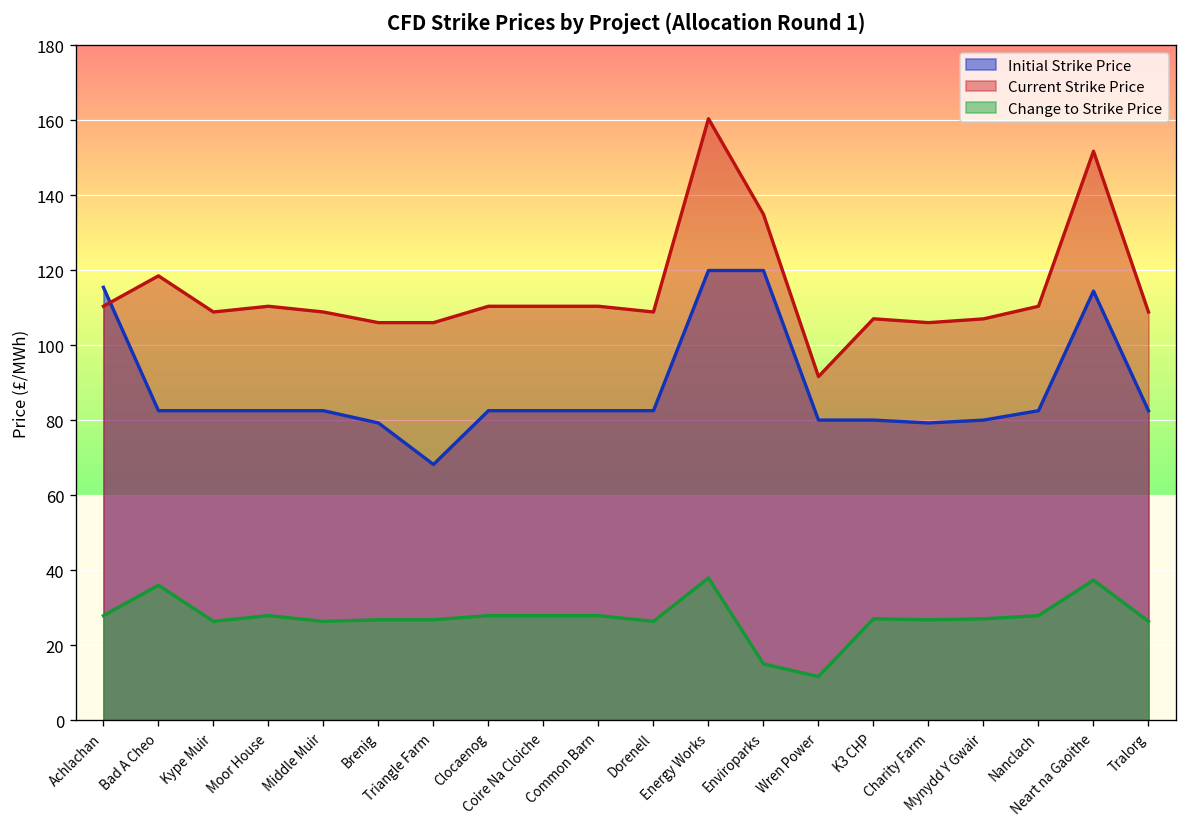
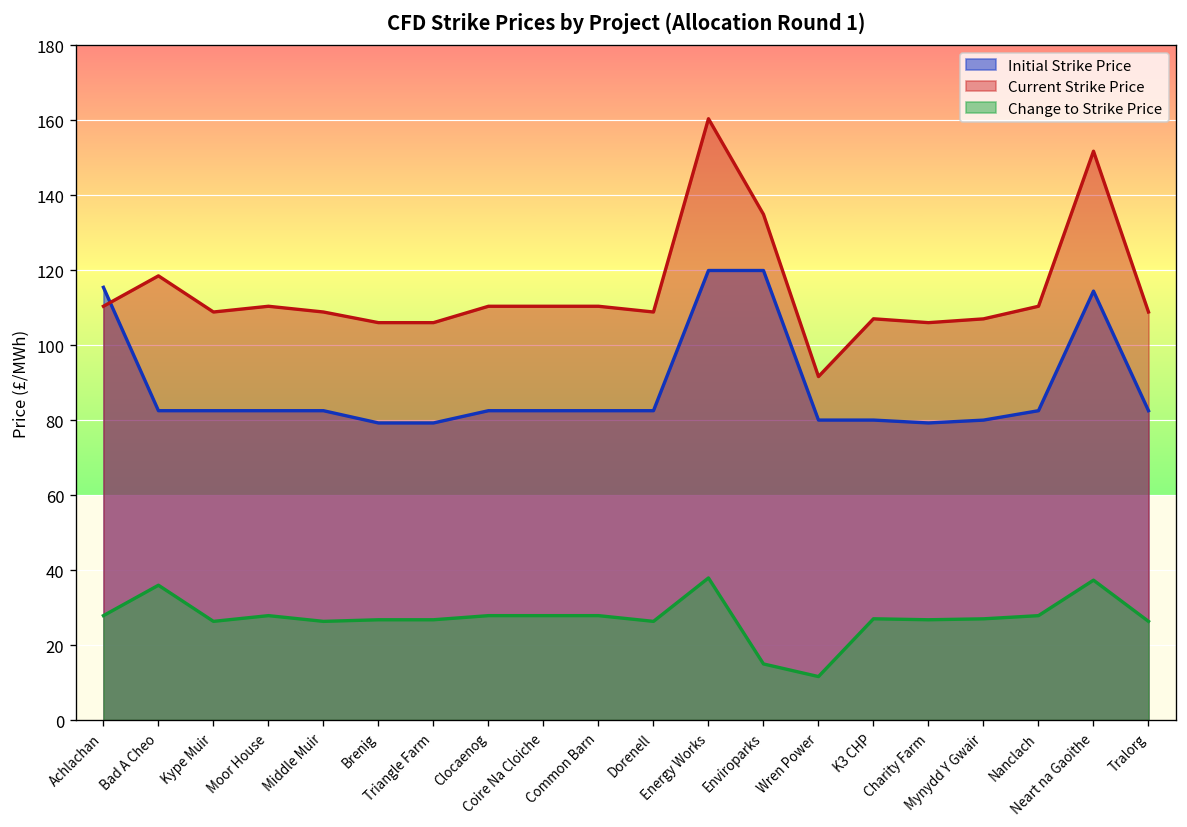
Initial Strike Price, Triangle Farm: 68 -> 79
